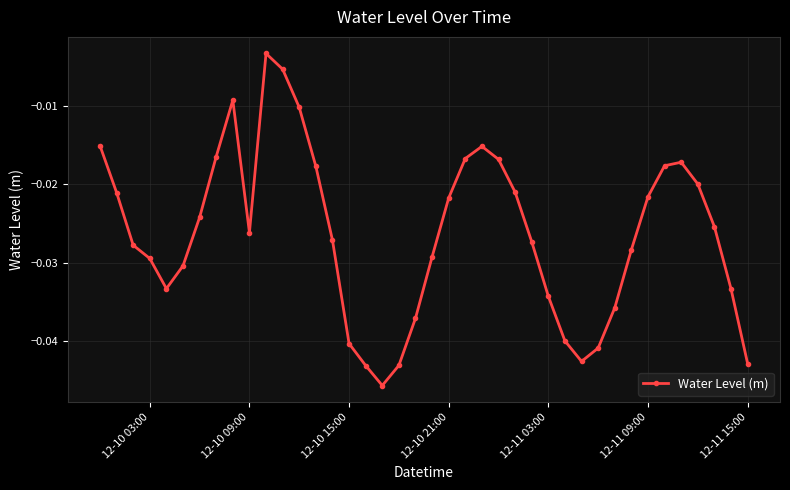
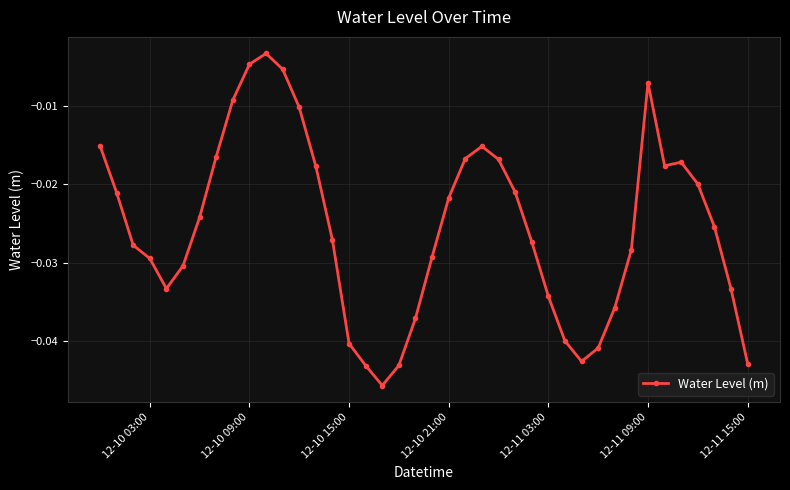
12-10 09:00: -0.026 -> -0.005
12-11 09:00: -0.022 -> -0.007
